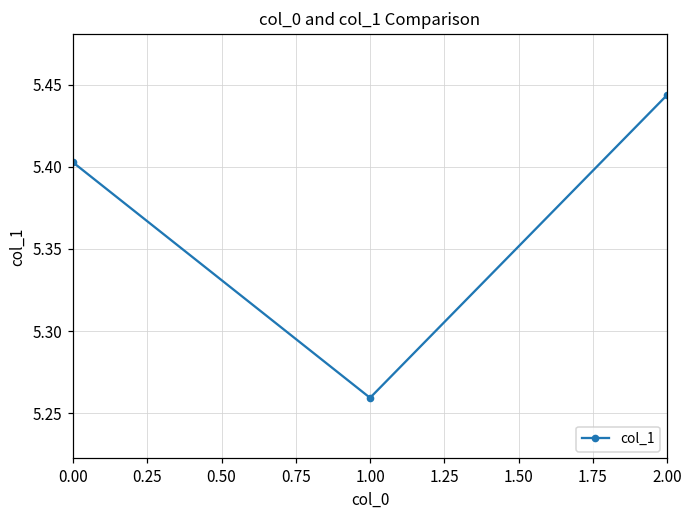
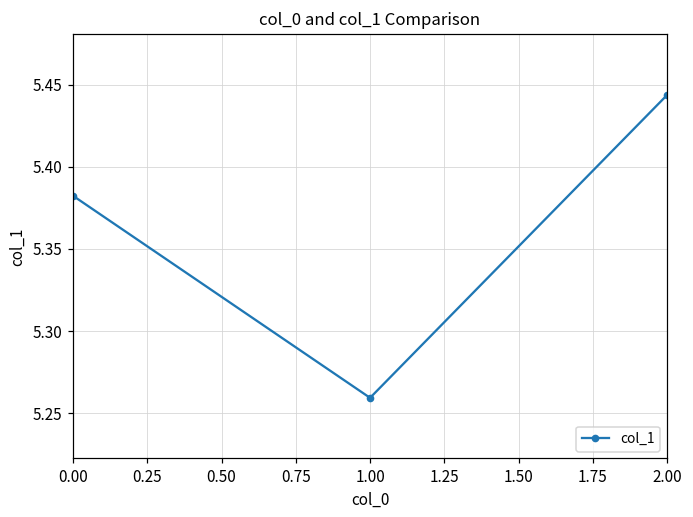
0.00: 5.403 -> 5.382
